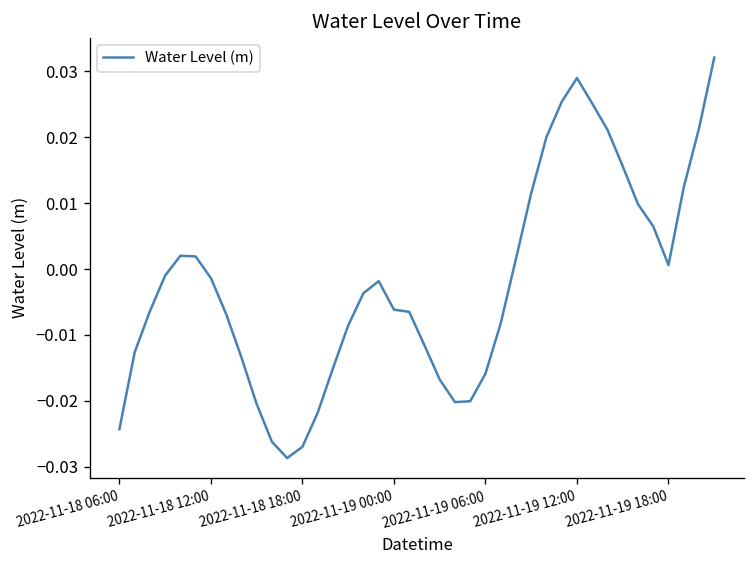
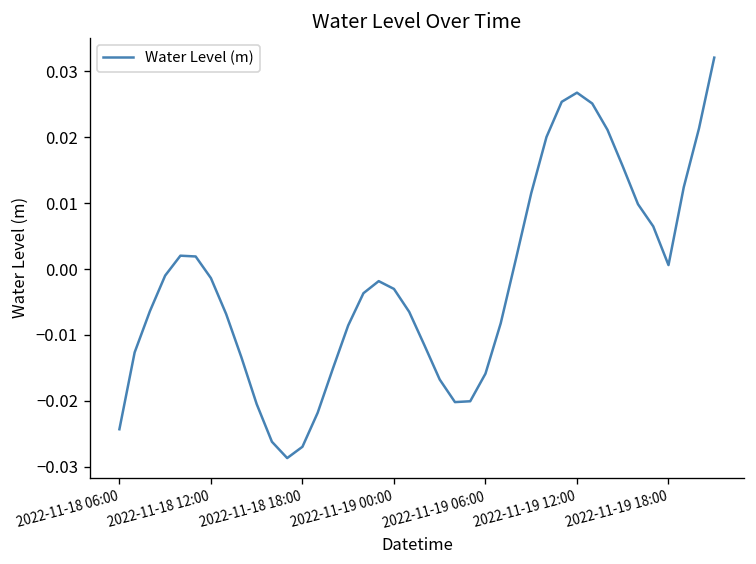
2022-11-19 00:00: -0.006 -> -0.003
2022-11-19 12:00: 0.029 -> 0.027
